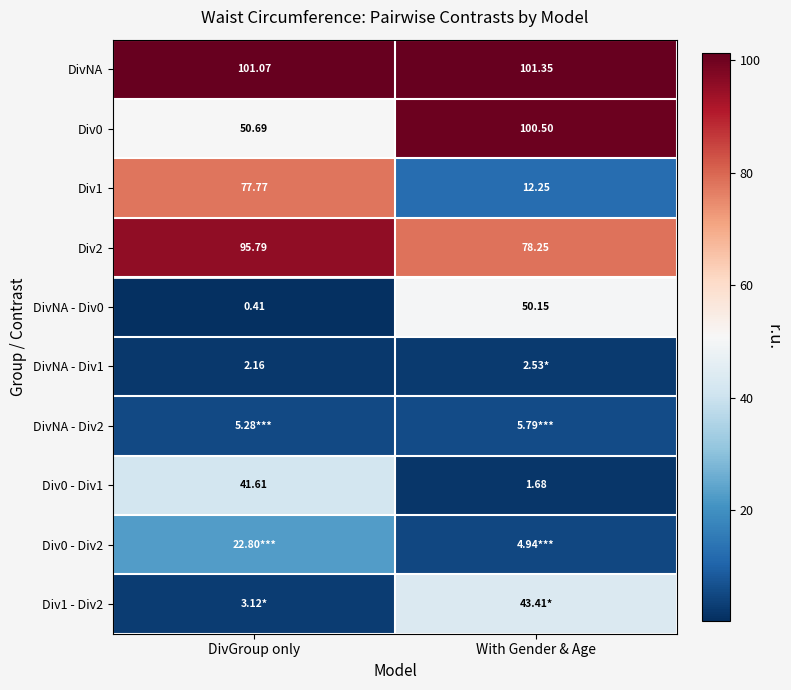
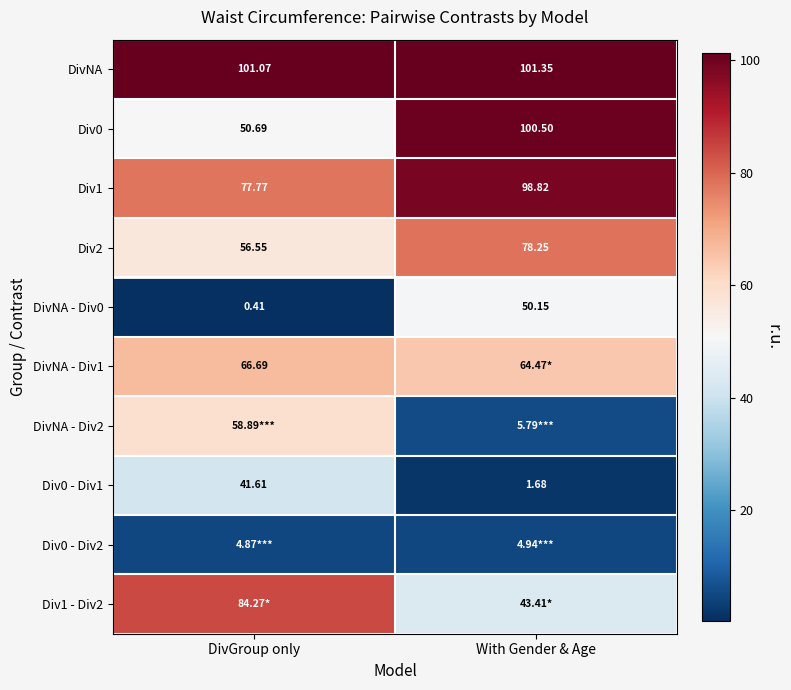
Div1, With Gender & Age: 12.25 -> 98.82
Div2, DivGroup only: 95.79 -> 56.55
DivNA - Div1, DivGroup only: 2.16 -> 66.69
DivNA - Div1, With Gender & Age: 2.53* -> 64.47*
DivNA - Div2, DivGroup only: 5.28*** -> 58.89***
Div0 - Div2, DivGroup only: 22.80*** -> 4.87***
Div1 - Div2, DivGroup only: 3.12* -> 84.27*
